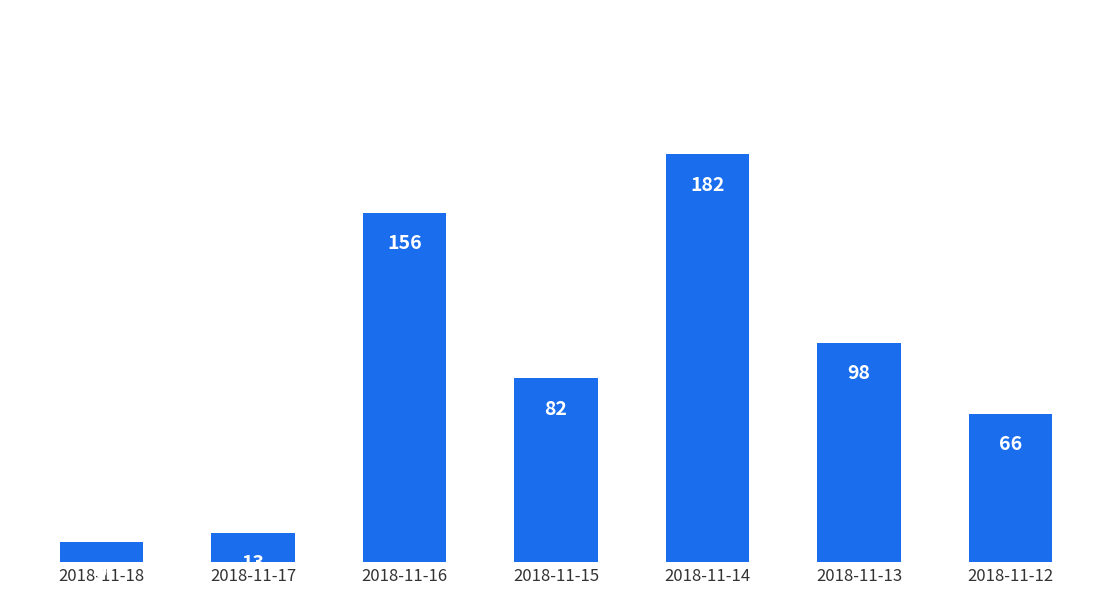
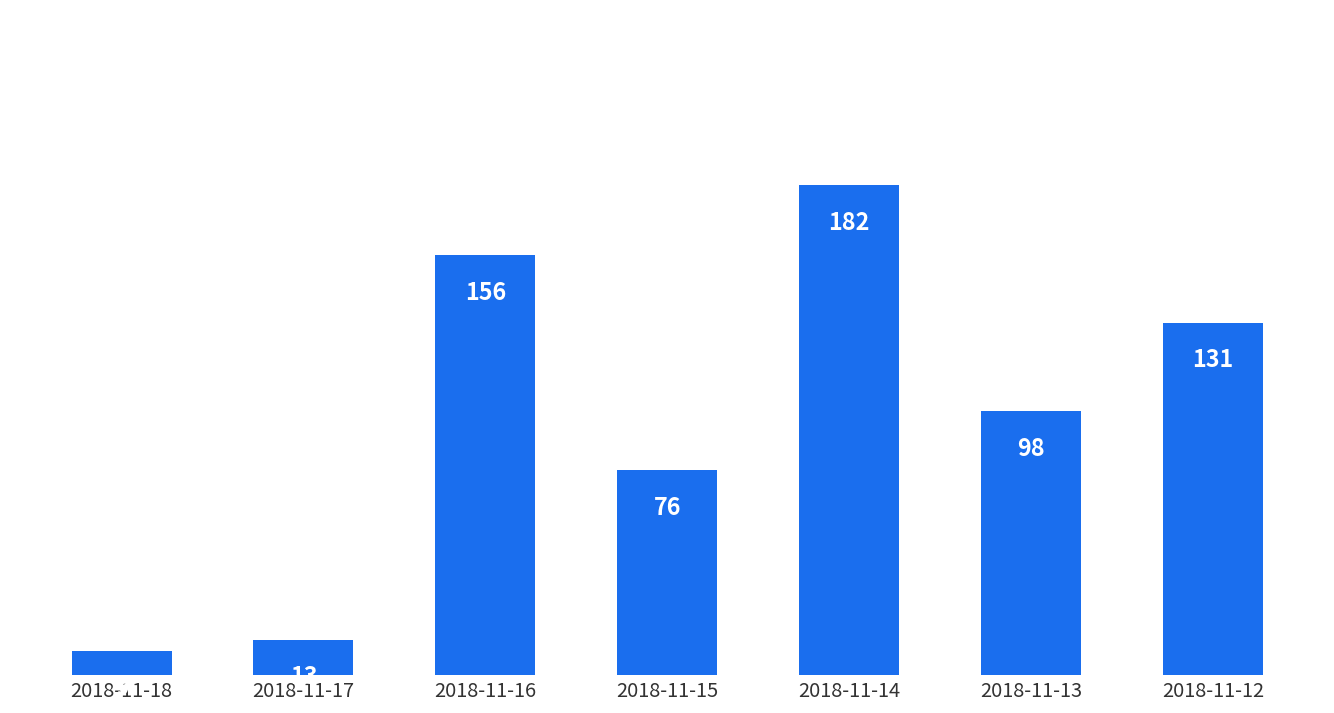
2018-11-15: 82 -> 76
2018-11-12: 66 -> 131
